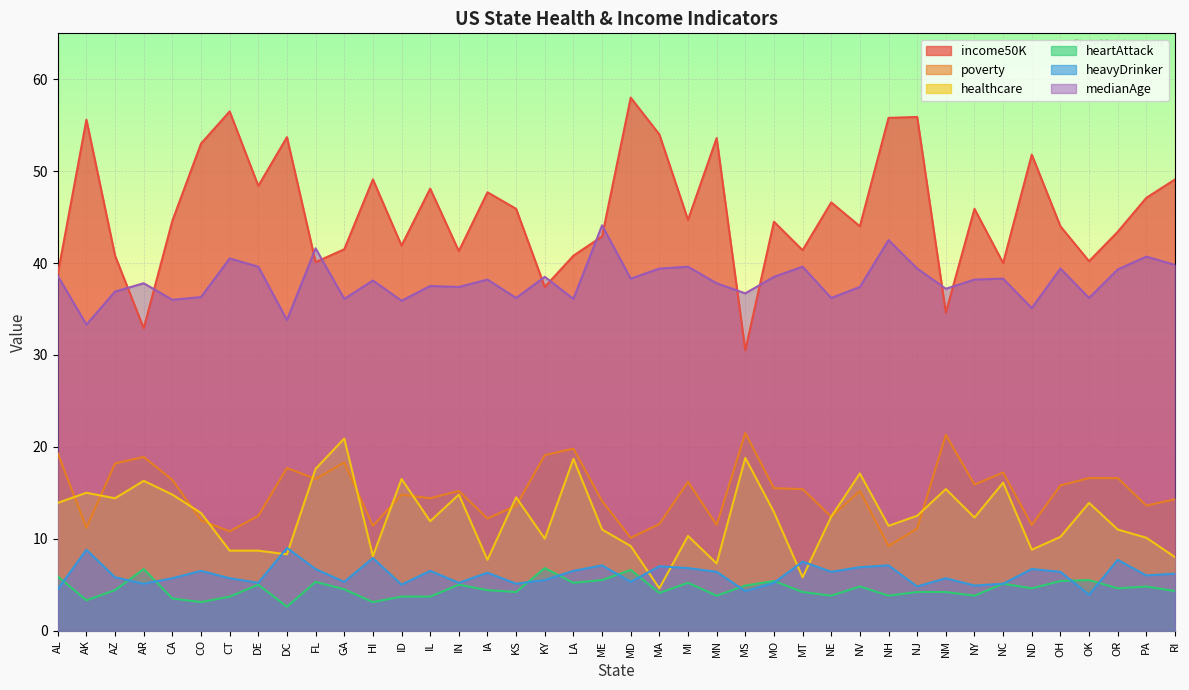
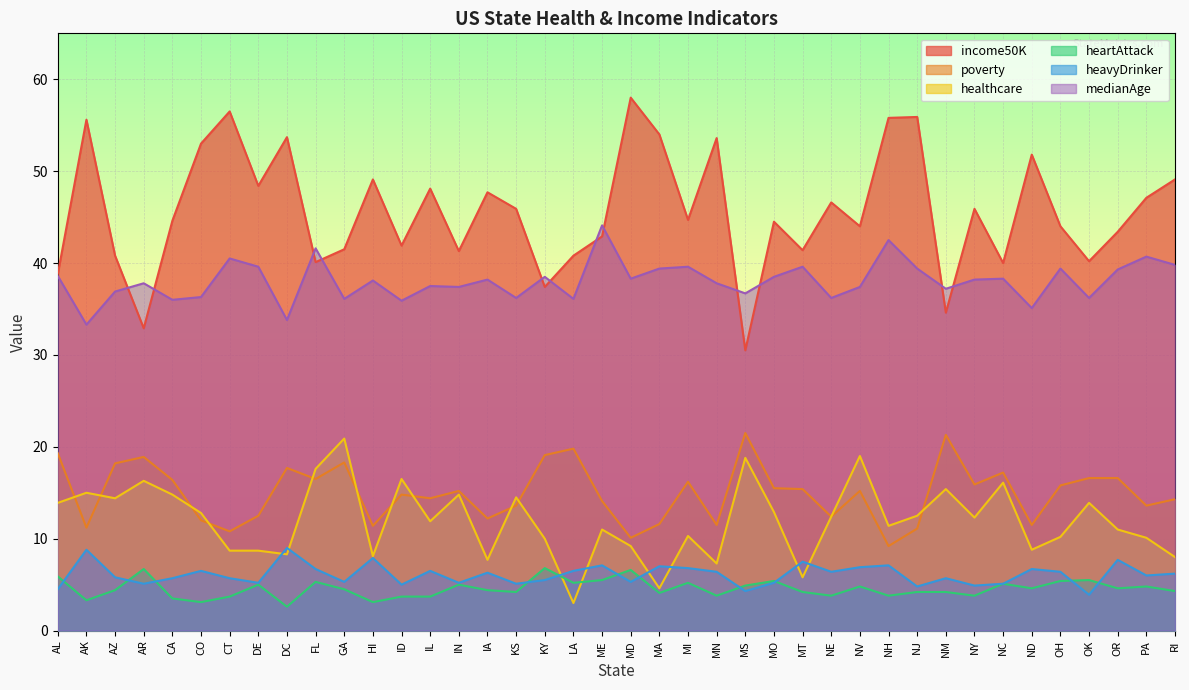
healthcare, LA: 19 -> 3
healthcare, NV: 17 -> 19
